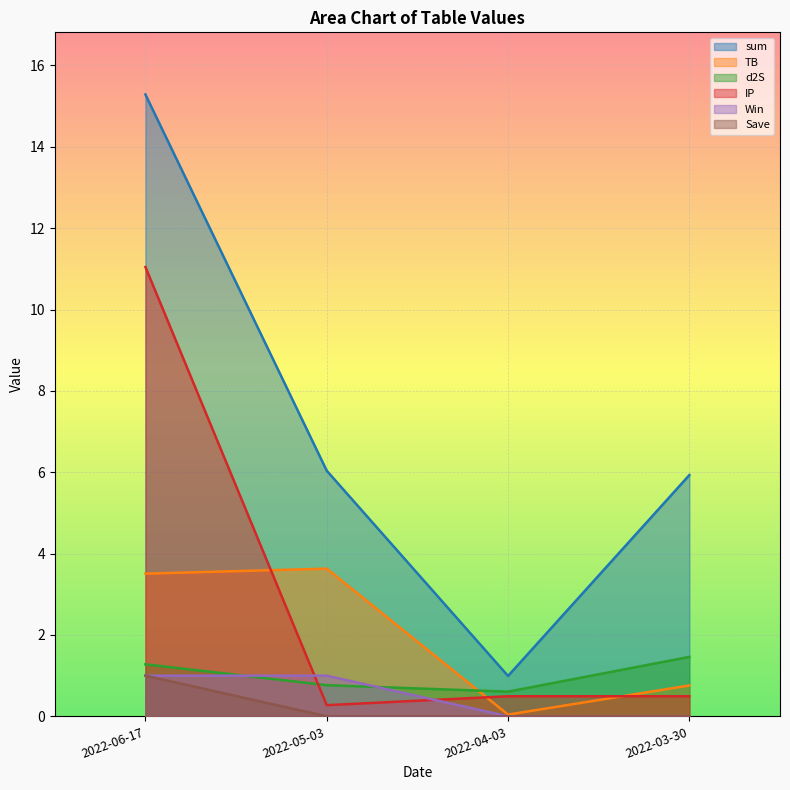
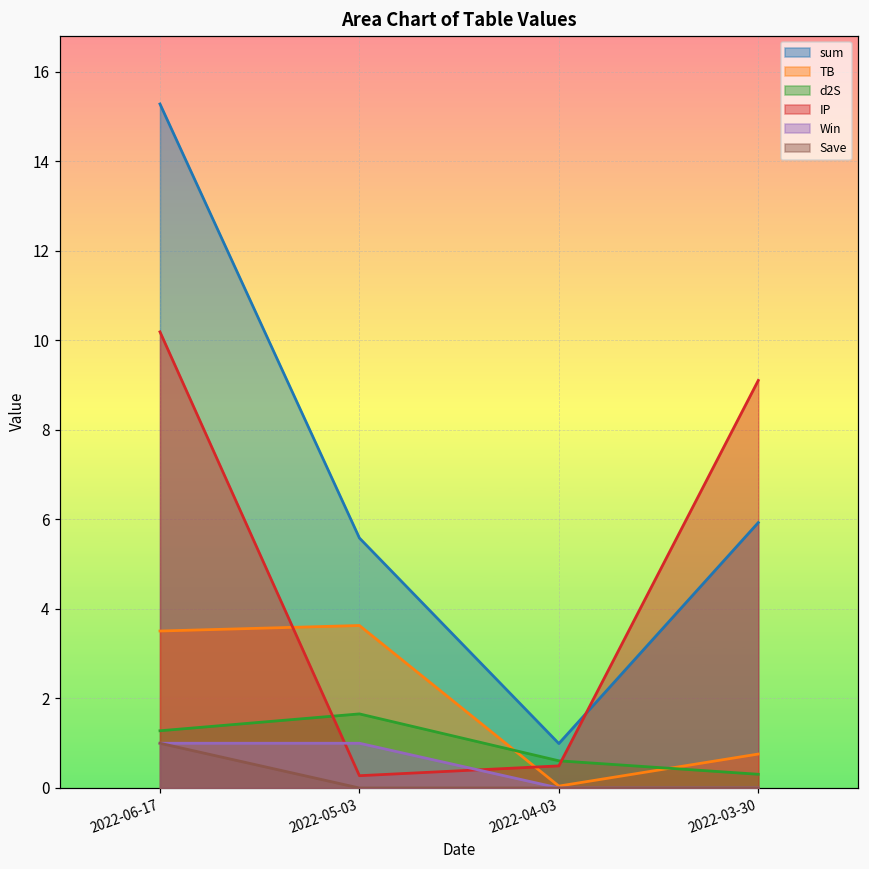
IP, 2022-06-17: 11.0 -> 10.2
sum, 2022-05-03: 6.0 -> 5.6
d2S, 2022-05-03: 0.8 -> 1.7
d2S, 2022-03-30: 1.5 -> 0.3
IP, 2022-03-30: 0.5 -> 9.1
